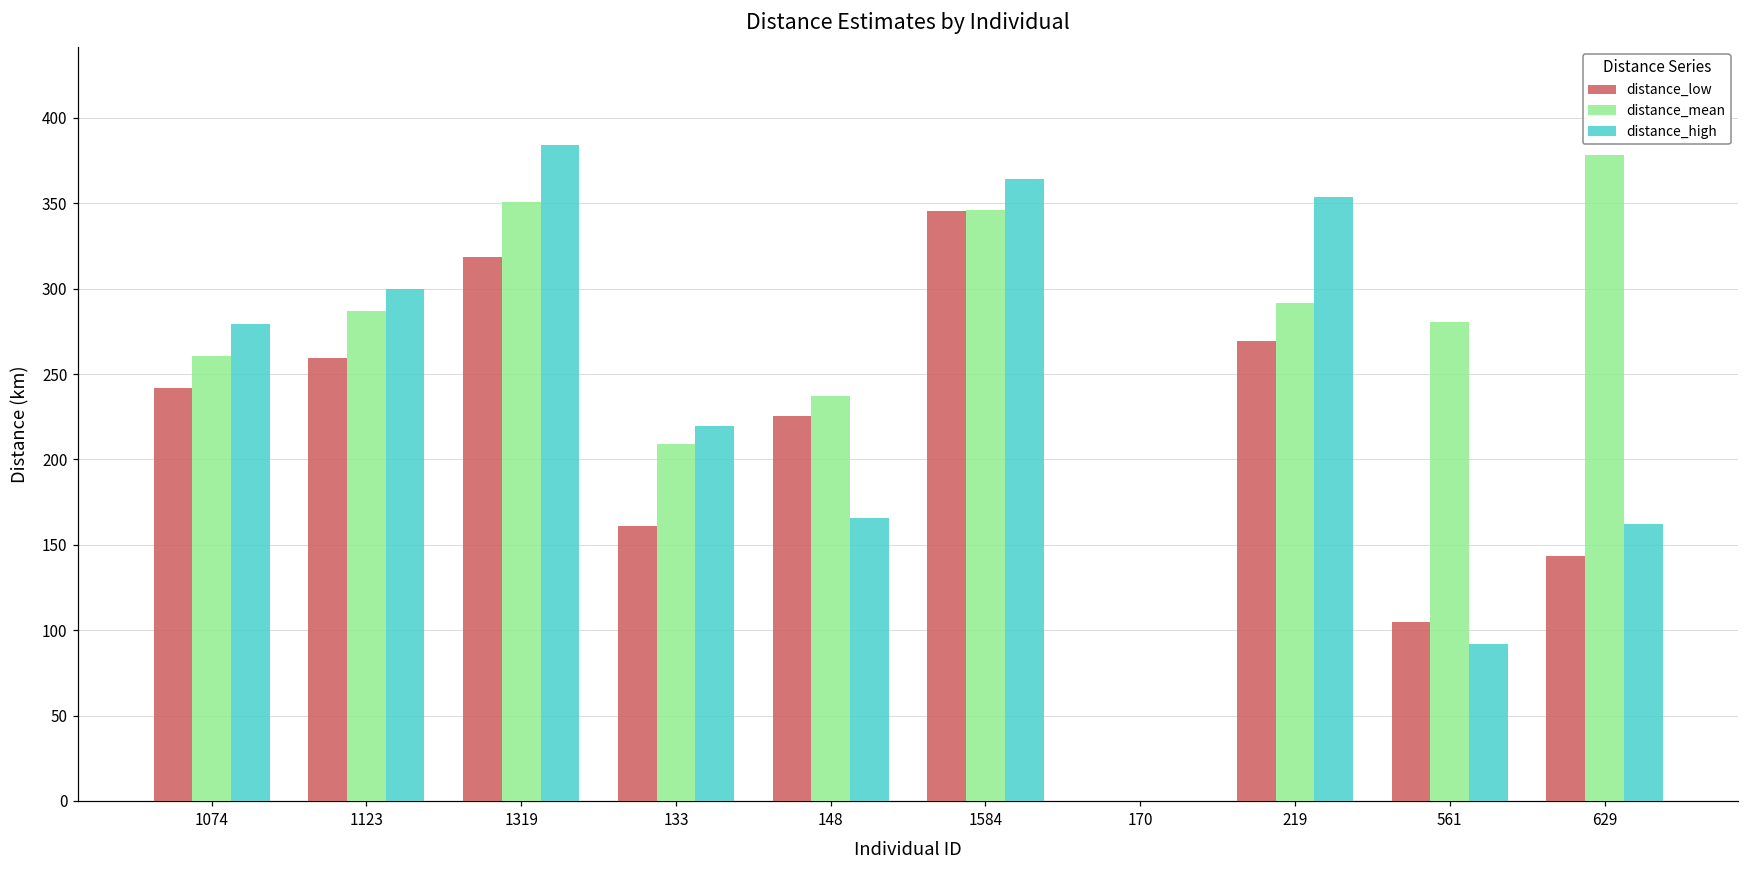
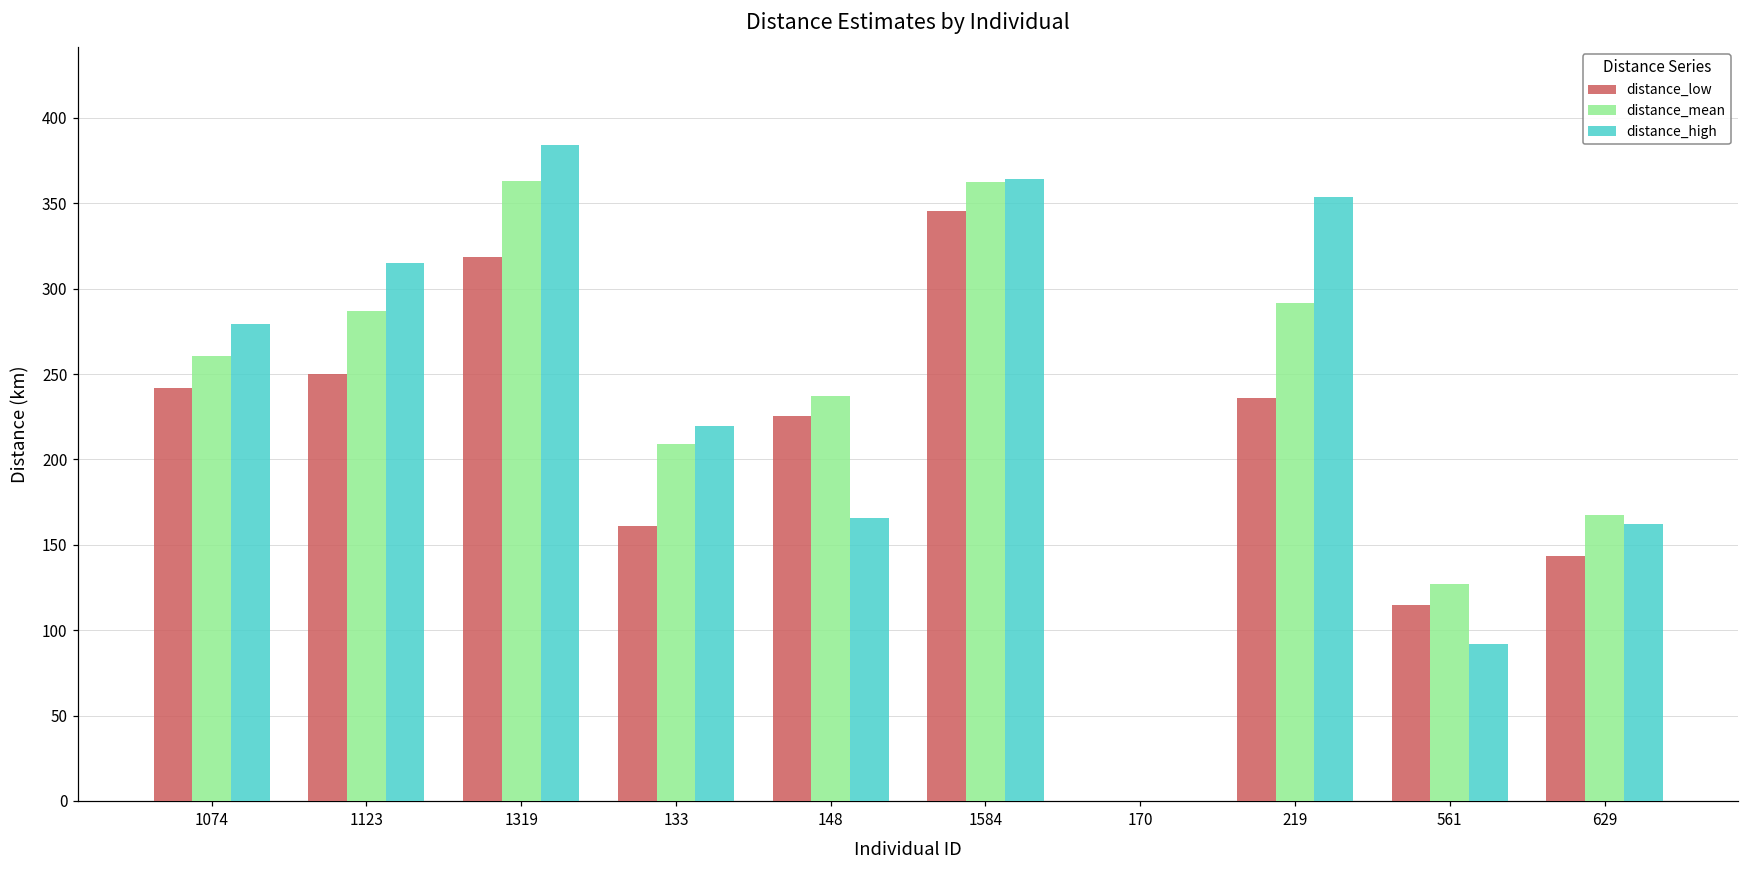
distance_low, 1123: 259 -> 250
distance_high, 1123: 300 -> 315
distance_mean, 1319: 351 -> 363
distance_mean, 1584: 346 -> 363
distance_low, 219: 269 -> 236
distance_low, 561: 105 -> 115
distance_mean, 561: 280 -> 127
distance_mean, 629: 379 -> 167
